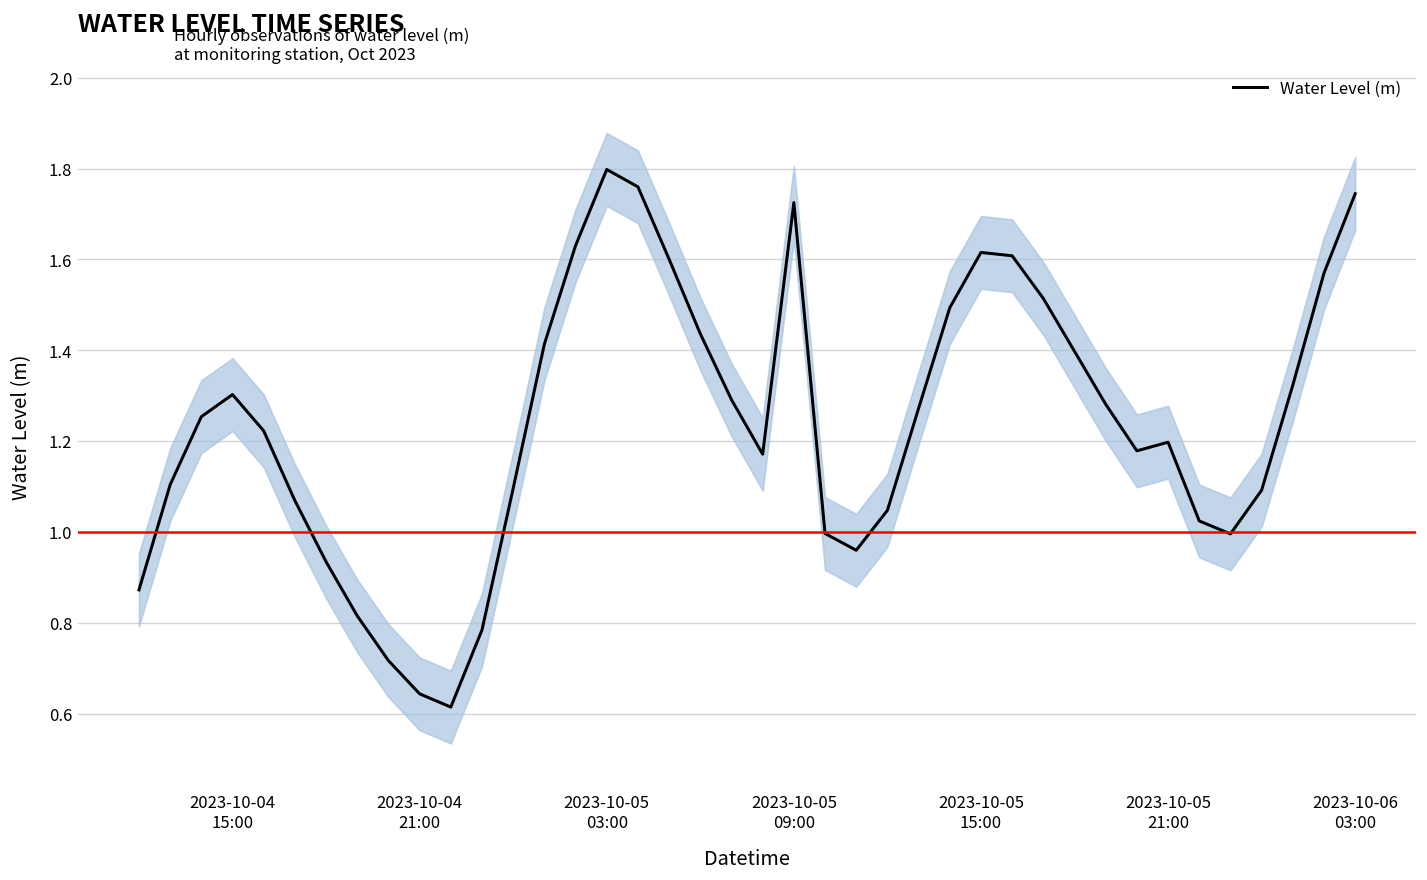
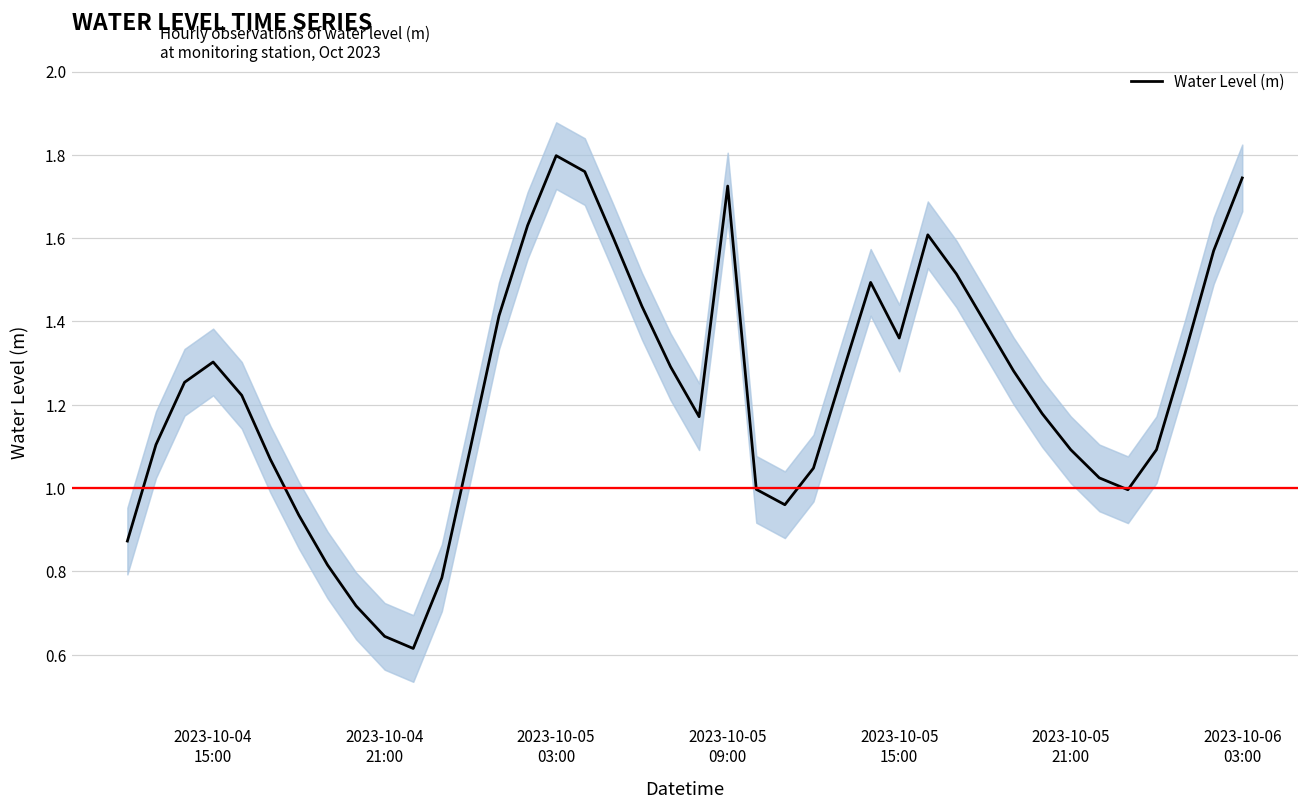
Water Level (m), 2023-10-05 15:00: 1.62 -> 1.36
Water Level (m), 2023-10-05 21:00: 1.20 -> 1.09
